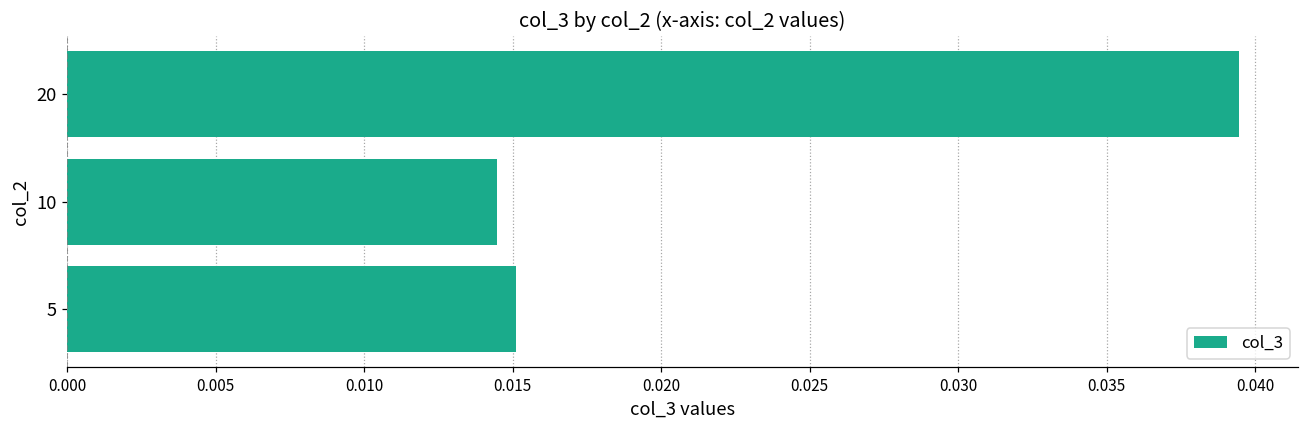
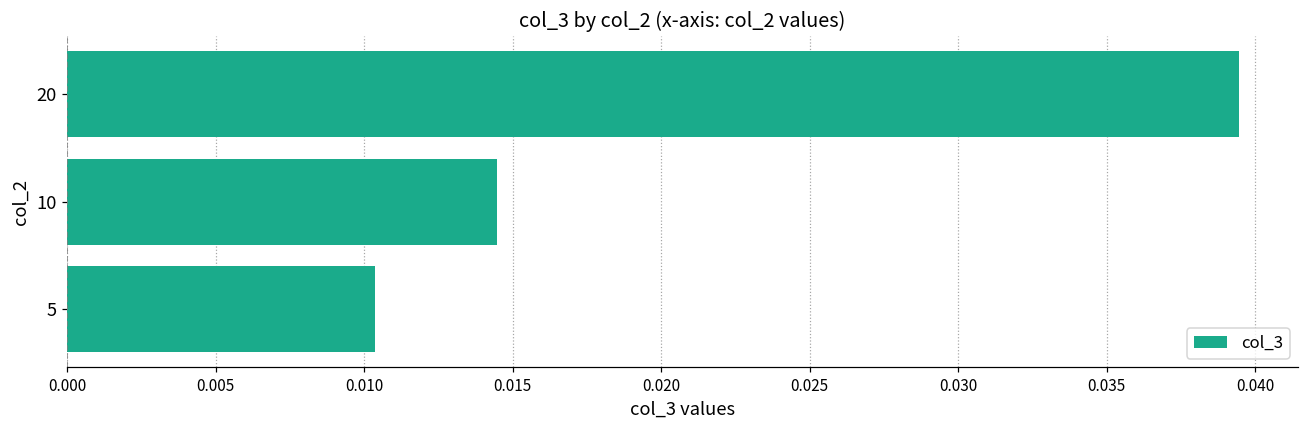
5: 0.0151 -> 0.0104
